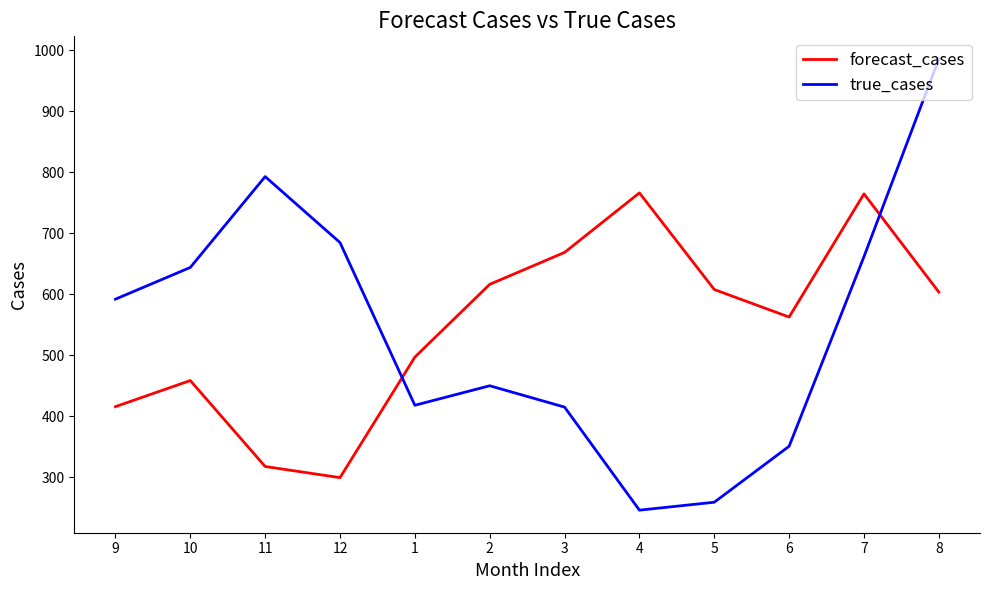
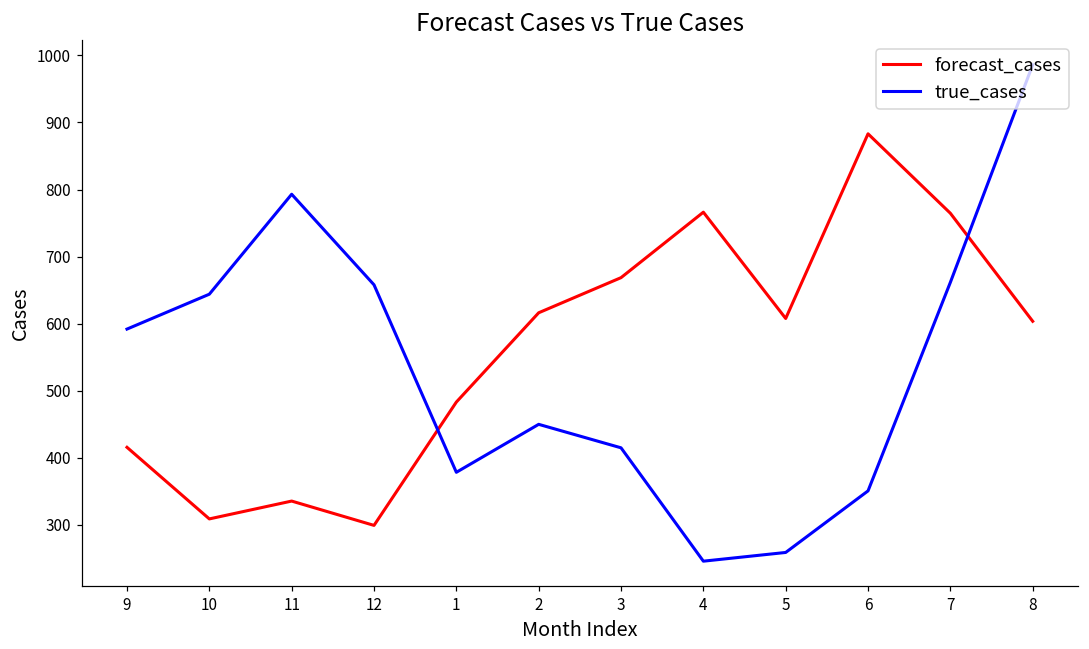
forecast_cases, 10: 460 -> 310
forecast_cases, 11: 320 -> 340
true_cases, 12: 680 -> 660
forecast_cases, 1: 500 -> 480
true_cases, 1: 420 -> 380
forecast_cases, 6: 560 -> 880
